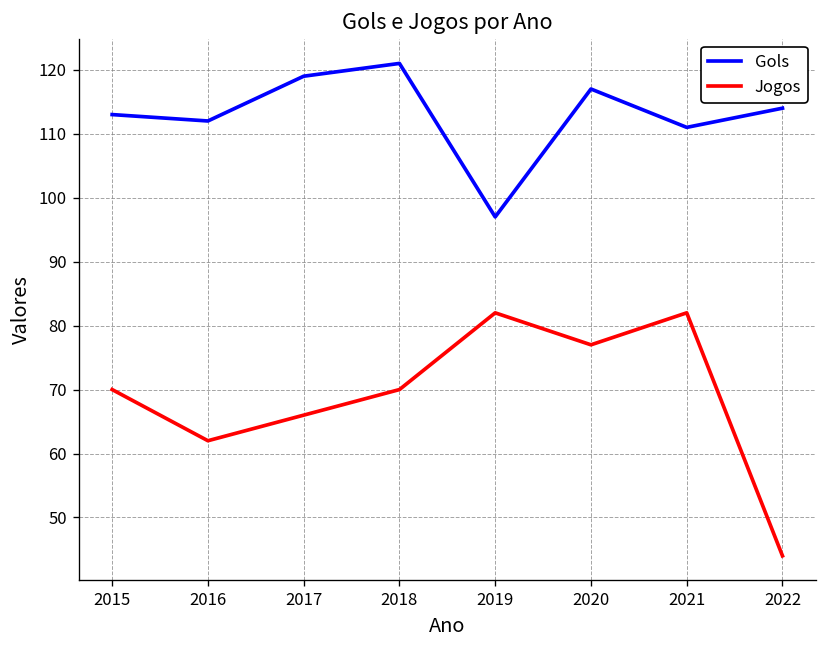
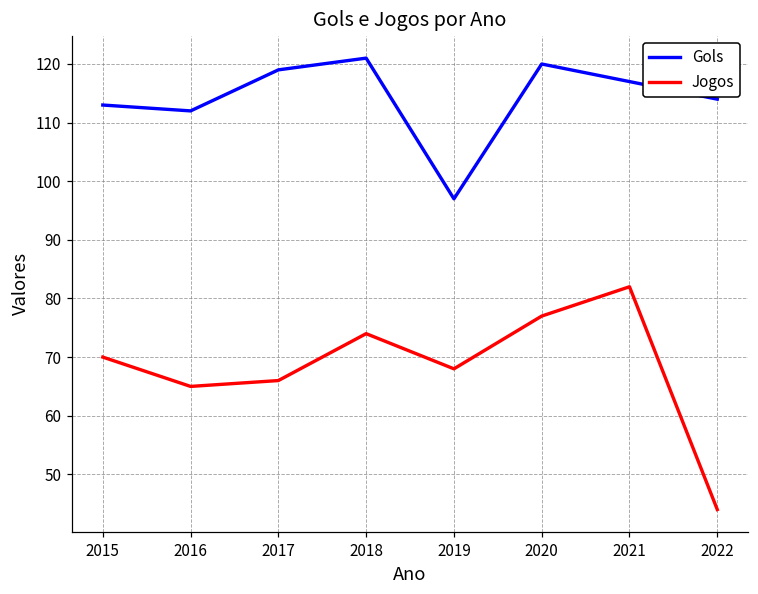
Jogos, 2016: 62 -> 65
Jogos, 2018: 70 -> 74
Jogos, 2019: 82 -> 68
Gols, 2020: 117 -> 120
Gols, 2021: 111 -> 117
